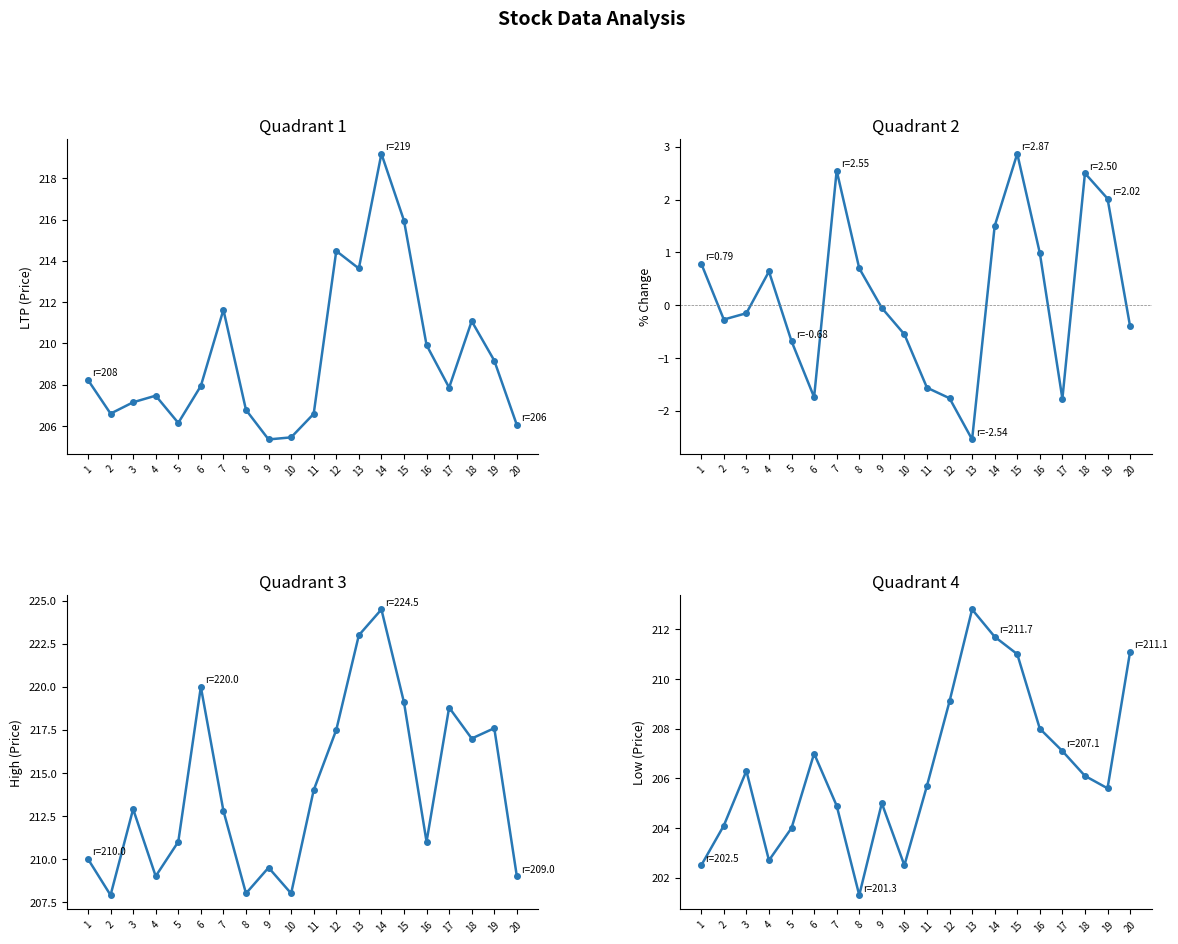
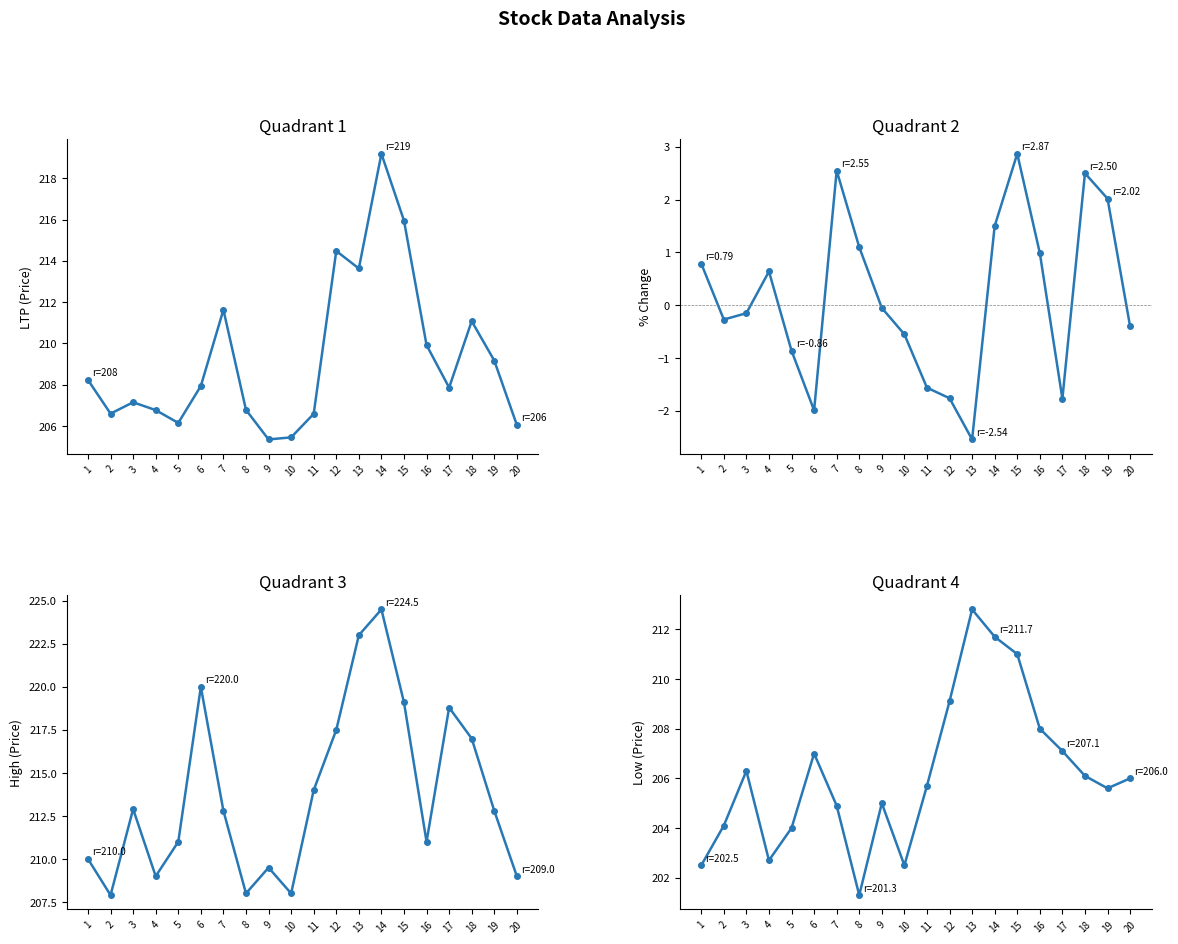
Quadrant 1, 4: 207.5 -> 206.8
Quadrant 2, 5: -0.68 -> -0.86
Quadrant 2, 6: -1.7 -> -2.0
Quadrant 2, 8: 0.7 -> 1.1
Quadrant 3, 19: 217.6 -> 212.8
Quadrant 4, 20: 211.1 -> 206.0
